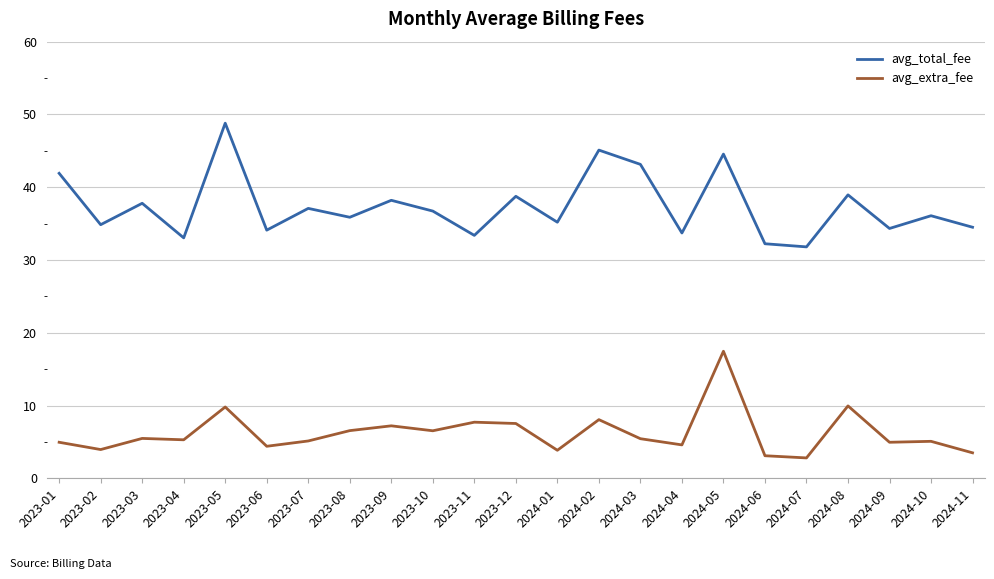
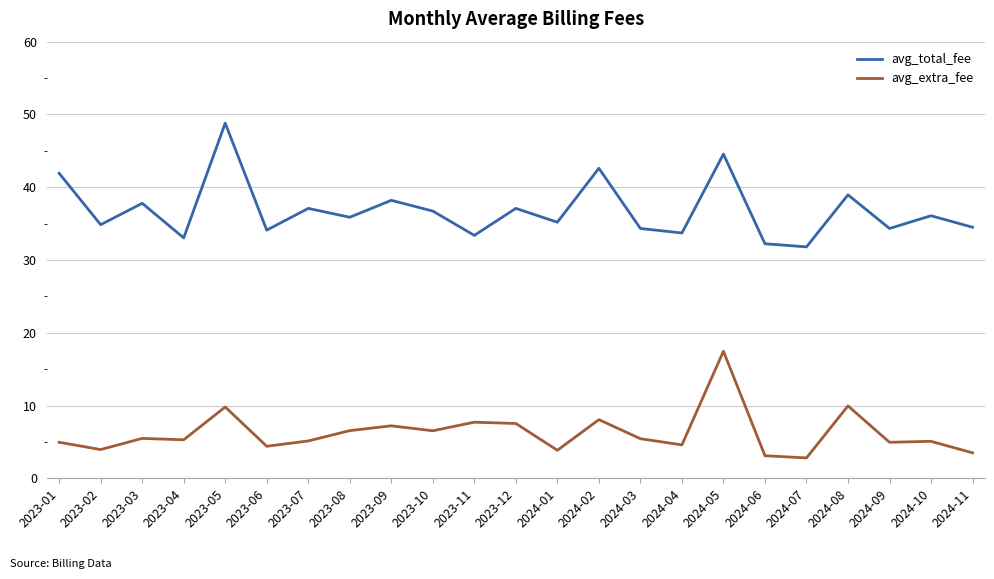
avg_total_fee, 2023-12: 39 -> 37
avg_total_fee, 2024-02: 45 -> 43
avg_total_fee, 2024-03: 43 -> 34
